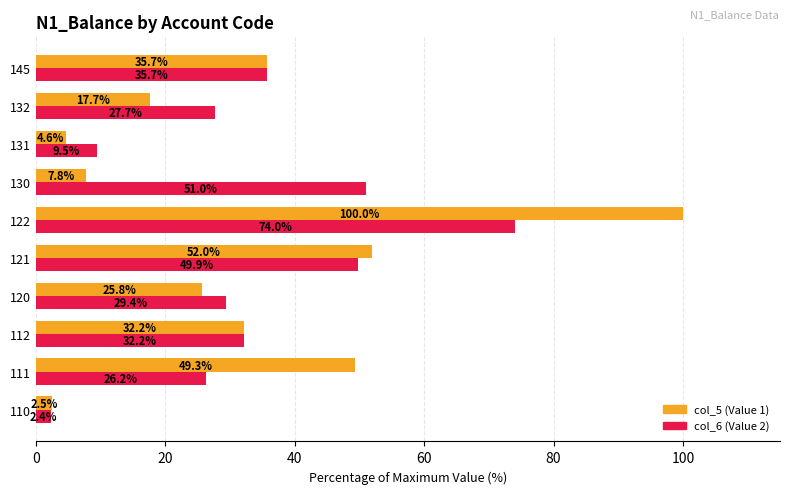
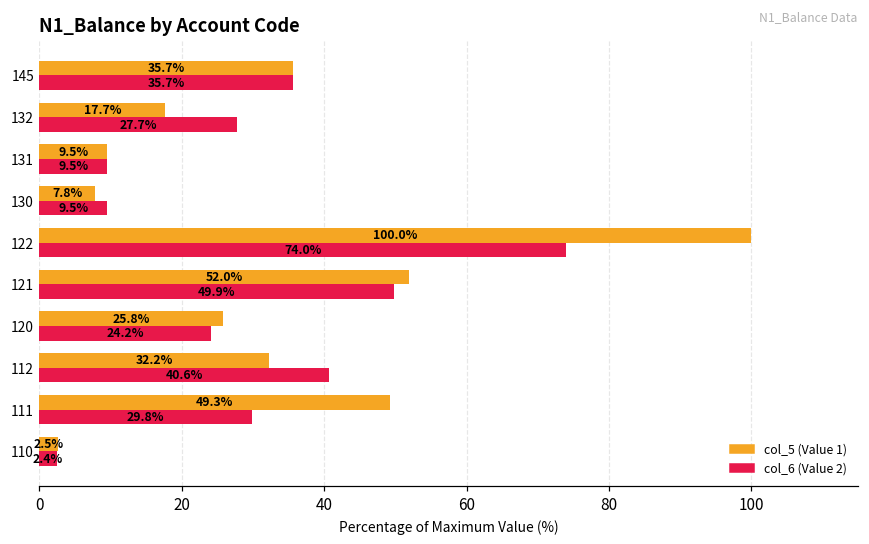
col_5 (Value 1), 131: 4.6% -> 9.5%
col_6 (Value 2), 130: 51.0% -> 9.5%
col_6 (Value 2), 120: 29.4% -> 24.2%
col_6 (Value 2), 112: 32.2% -> 40.6%
col_6 (Value 2), 111: 26.2% -> 29.8%
